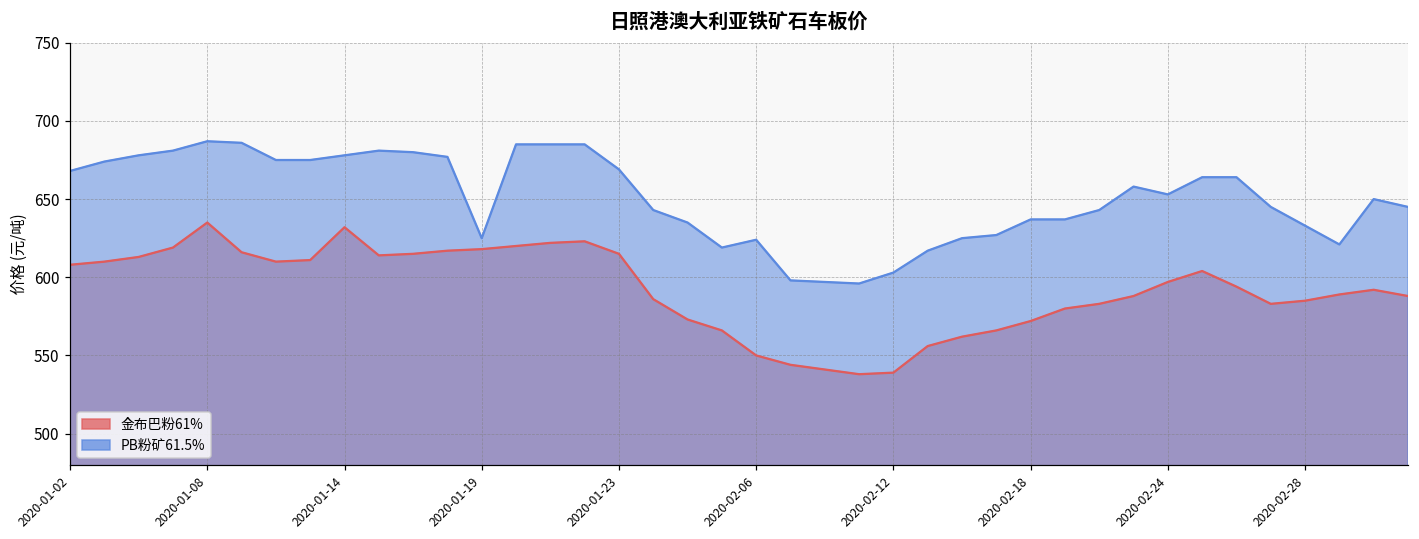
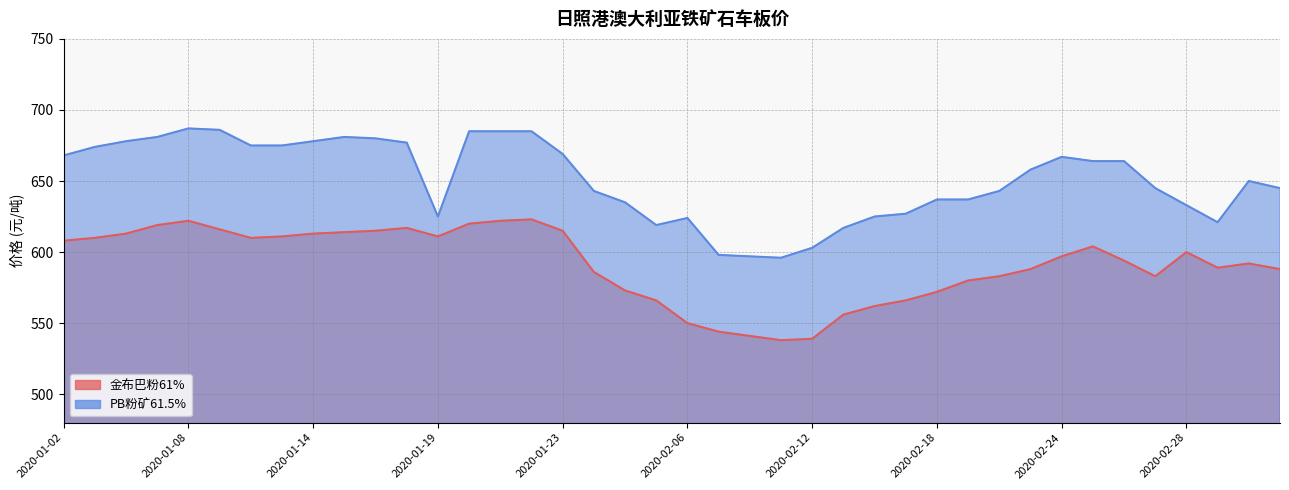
金布巴粉61%, 2020-01-08: 635 -> 622
金布巴粉61%, 2020-01-14: 632 -> 613
金布巴粉61%, 2020-01-19: 618 -> 611
PB粉矿61.5%, 2020-02-24: 653 -> 667
金布巴粉61%, 2020-02-28: 585 -> 600
